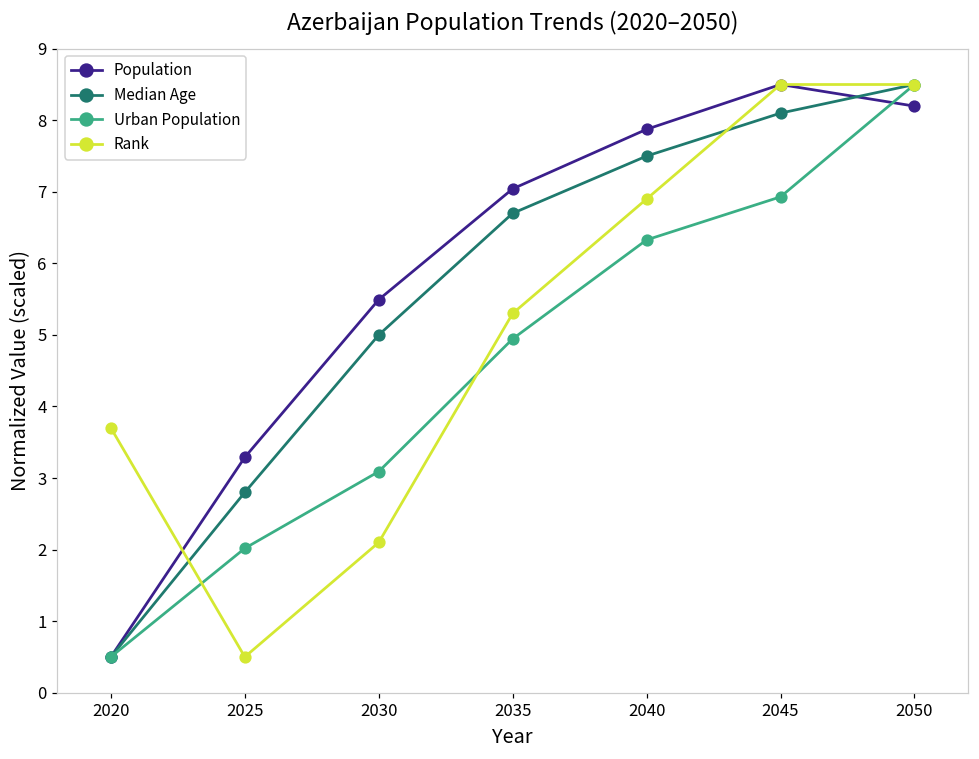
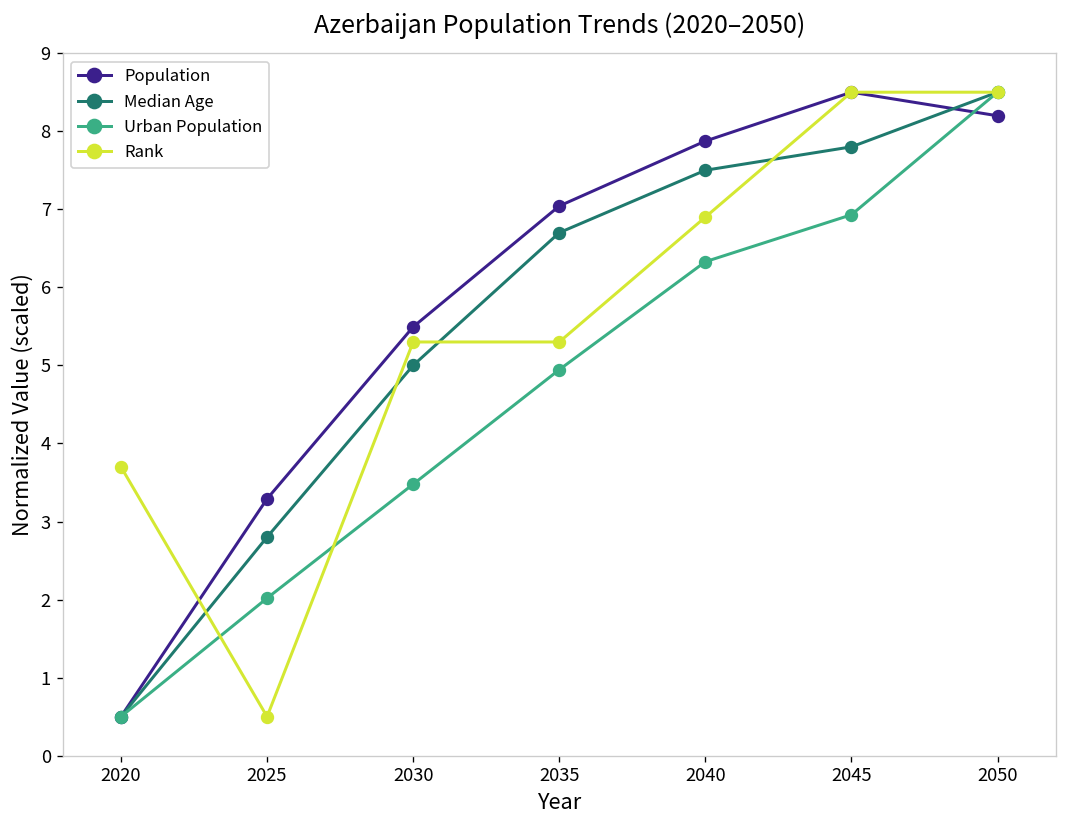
Urban Population, 2030: 3.1 -> 3.5
Rank, 2030: 2.1 -> 5.3
Median Age, 2045: 8.1 -> 7.8
